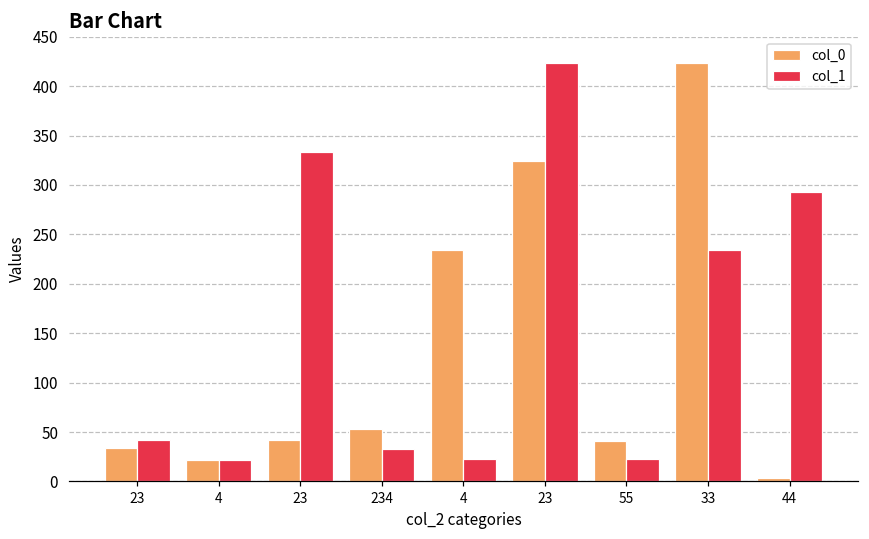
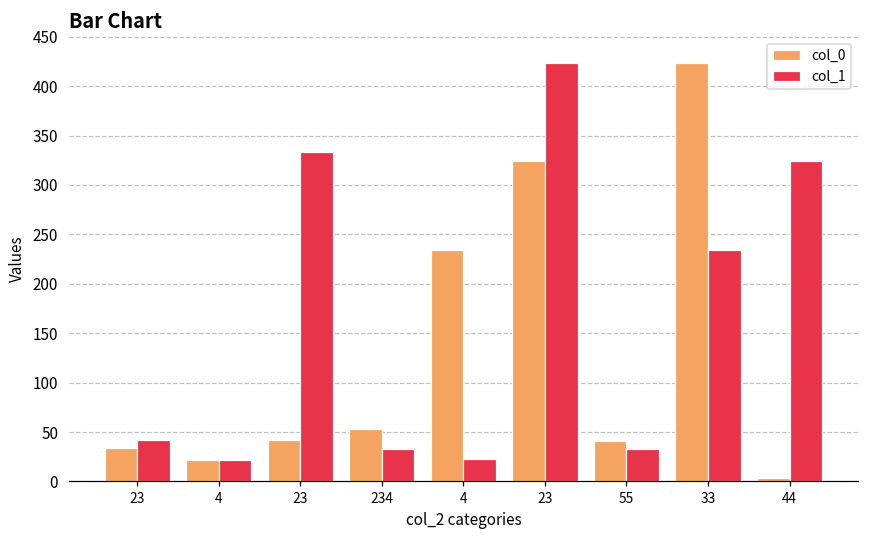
col_1, 55: 20 -> 30
col_1, 44: 290 -> 320
